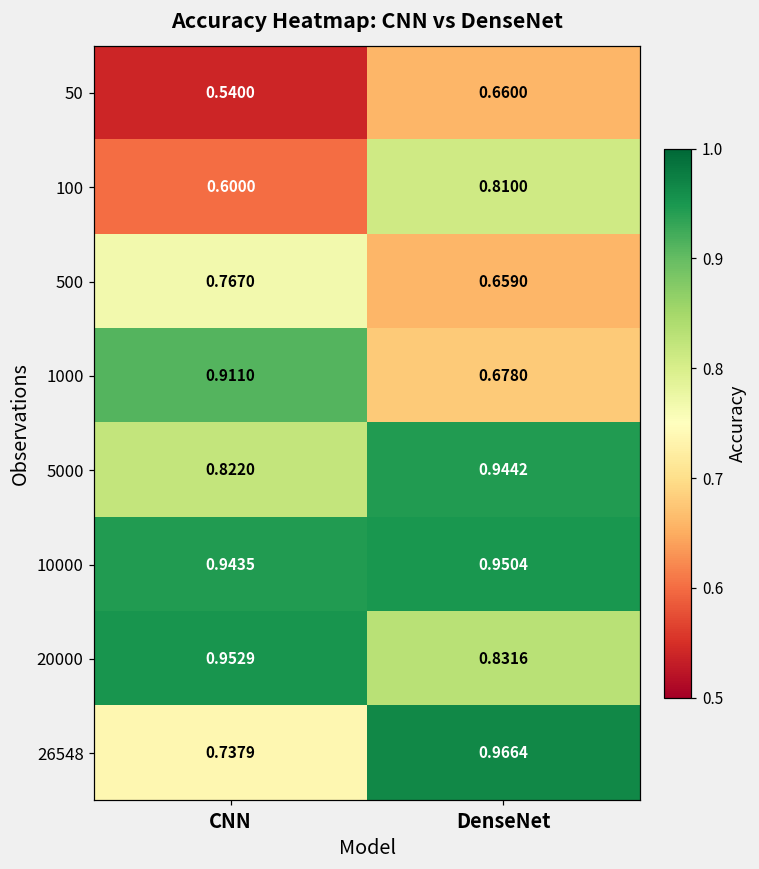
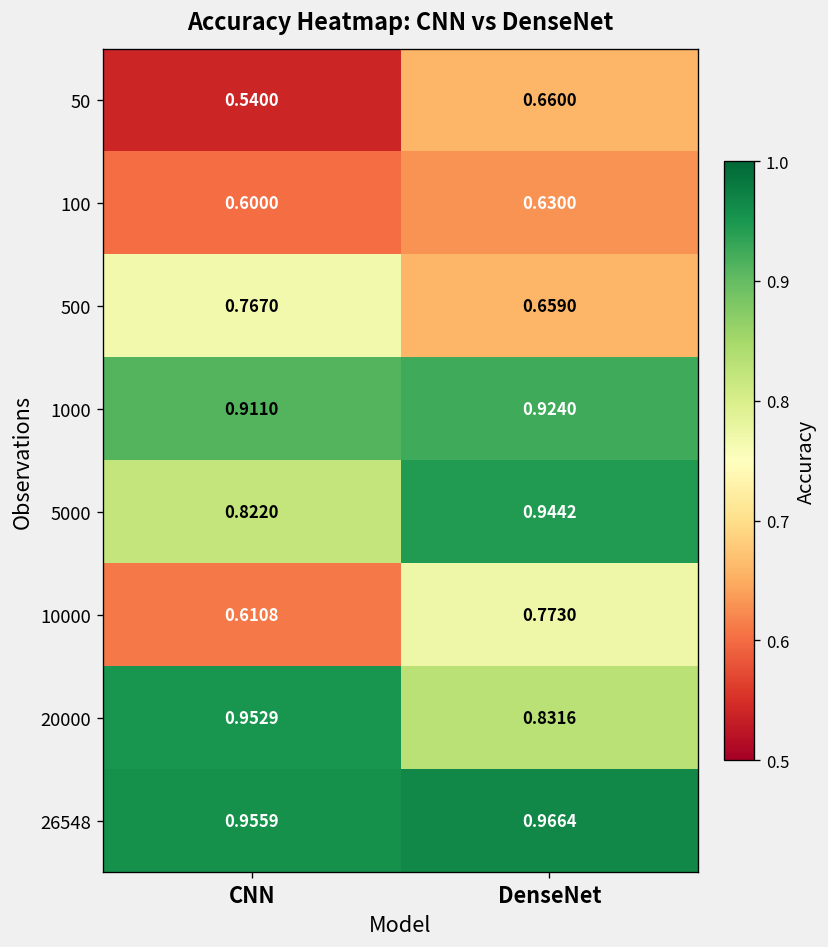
100, DenseNet: 0.8100 -> 0.6300
1000, DenseNet: 0.6780 -> 0.9240
10000, CNN: 0.9435 -> 0.6108
10000, DenseNet: 0.9504 -> 0.7730
26548, CNN: 0.7379 -> 0.9559
